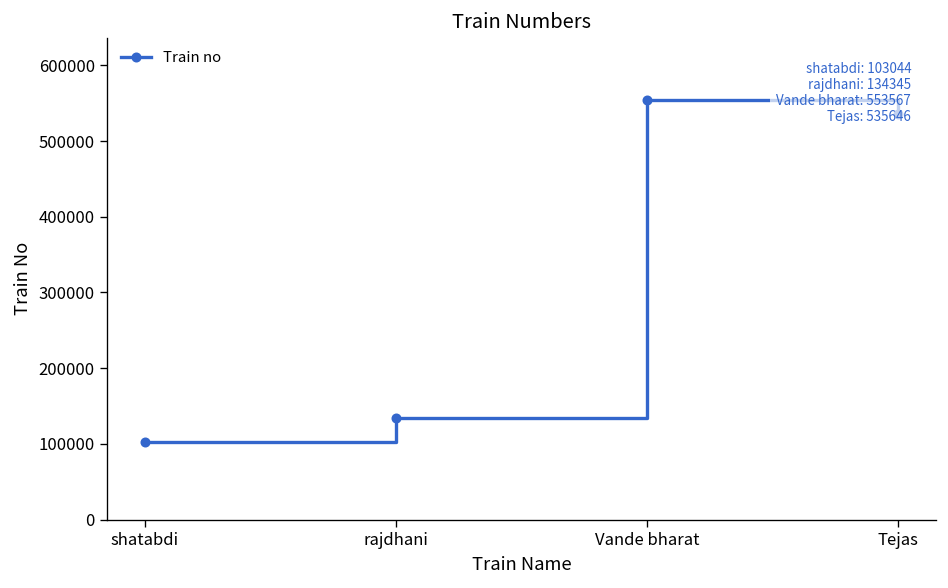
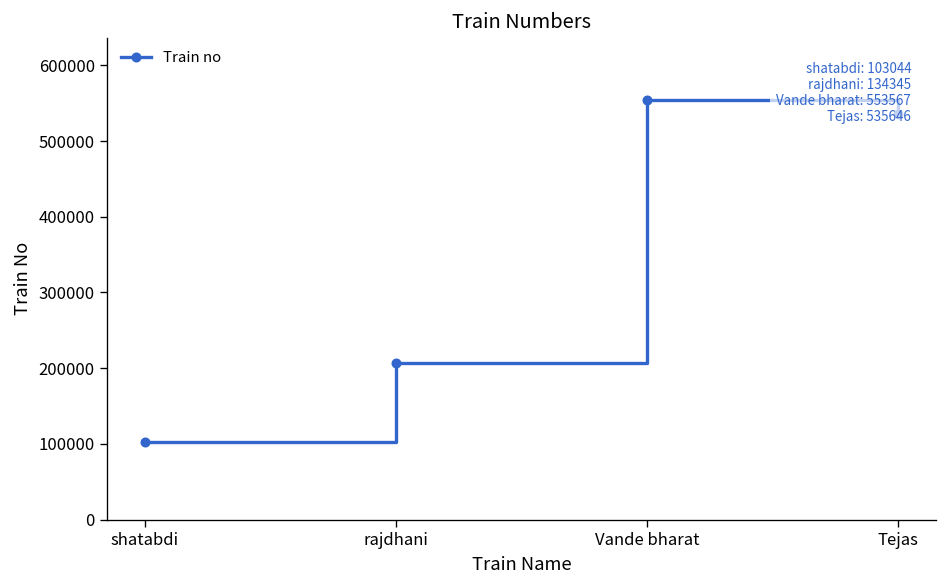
rajdhani: 130000 -> 210000
